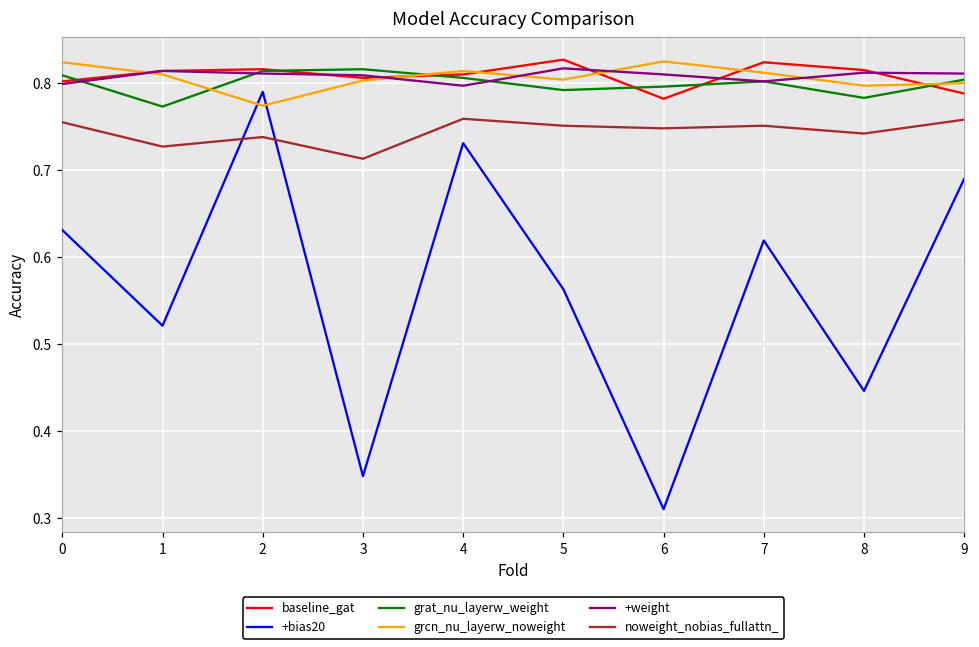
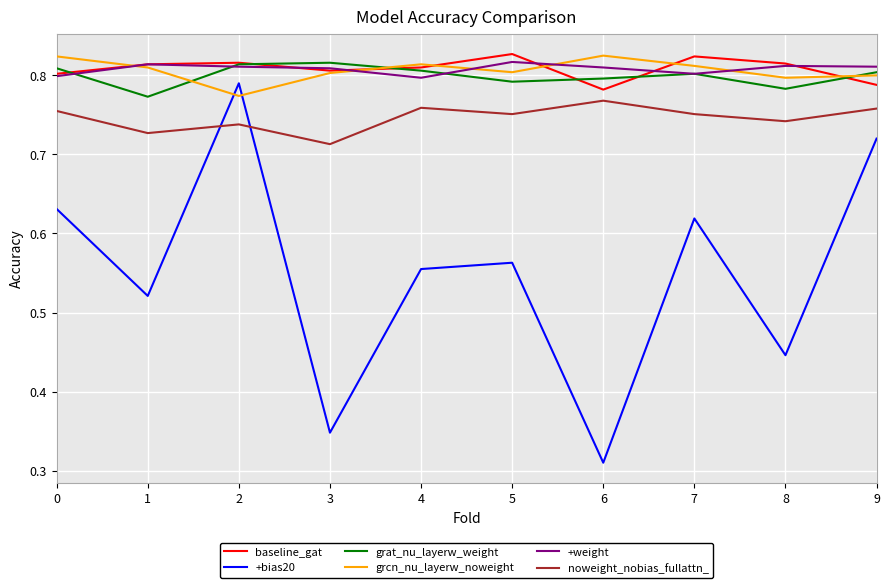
+bias20, 4: 0.73 -> 0.56
noweight_nobias_fullattn_, 6: 0.75 -> 0.77
+bias20, 9: 0.69 -> 0.72
